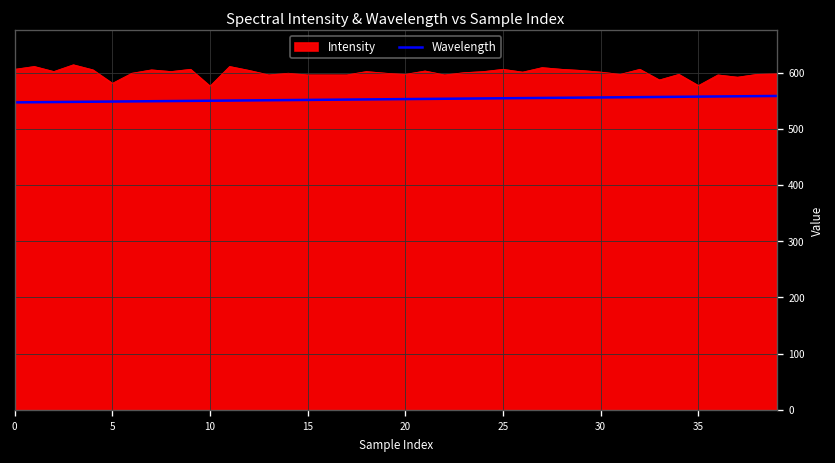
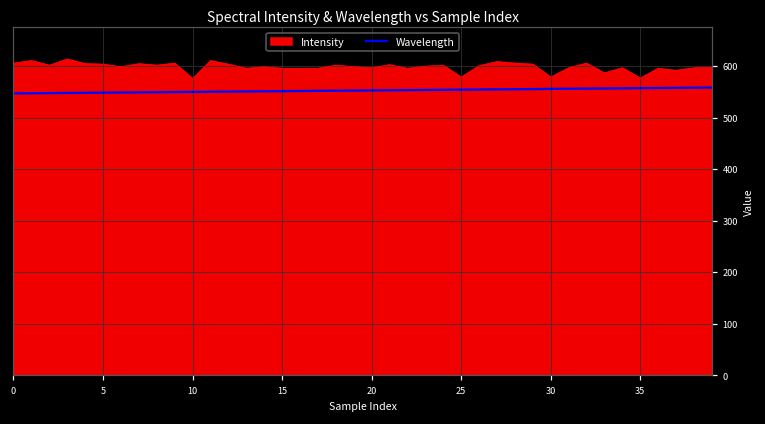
Intensity, 5: 580 -> 600
Intensity, 25: 610 -> 580
Intensity, 30: 600 -> 580
